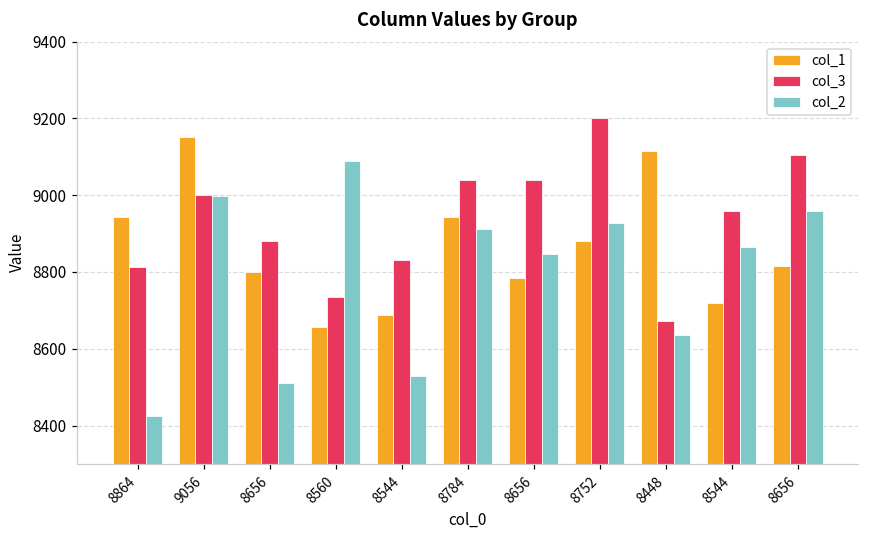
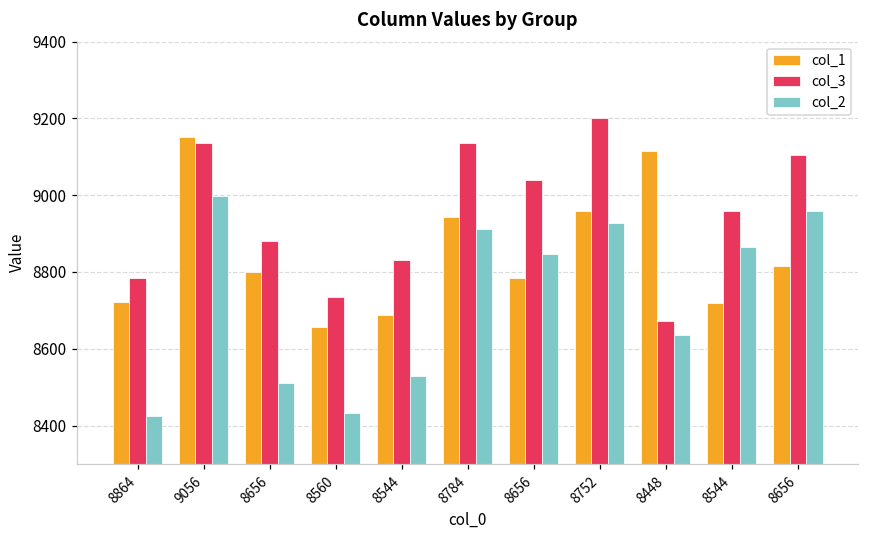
col_1, 8864: 8940 -> 8720
col_3, 8864: 8810 -> 8780
col_3, 9056: 9000 -> 9140
col_2, 8560: 9090 -> 8430
col_3, 8784: 9040 -> 9140
col_1, 8752: 8880 -> 8960
